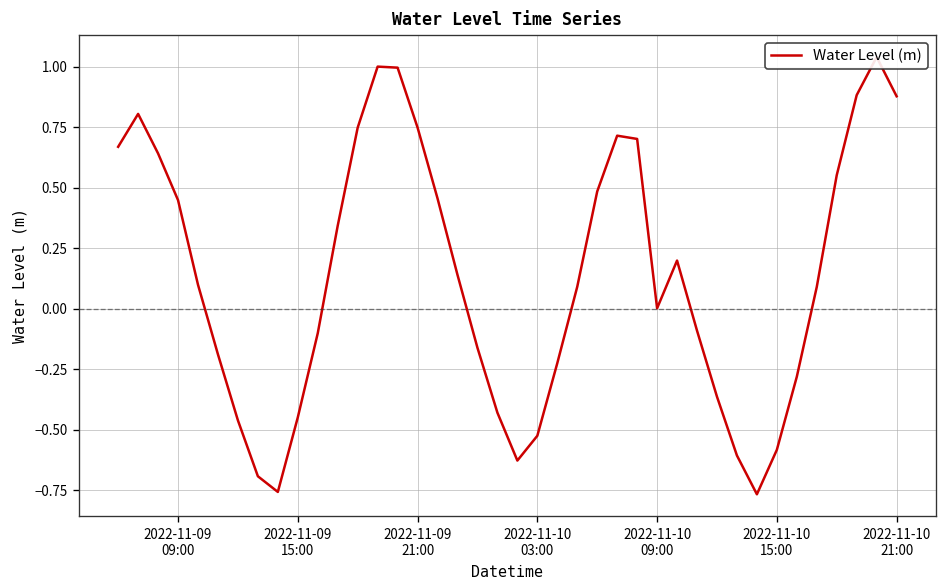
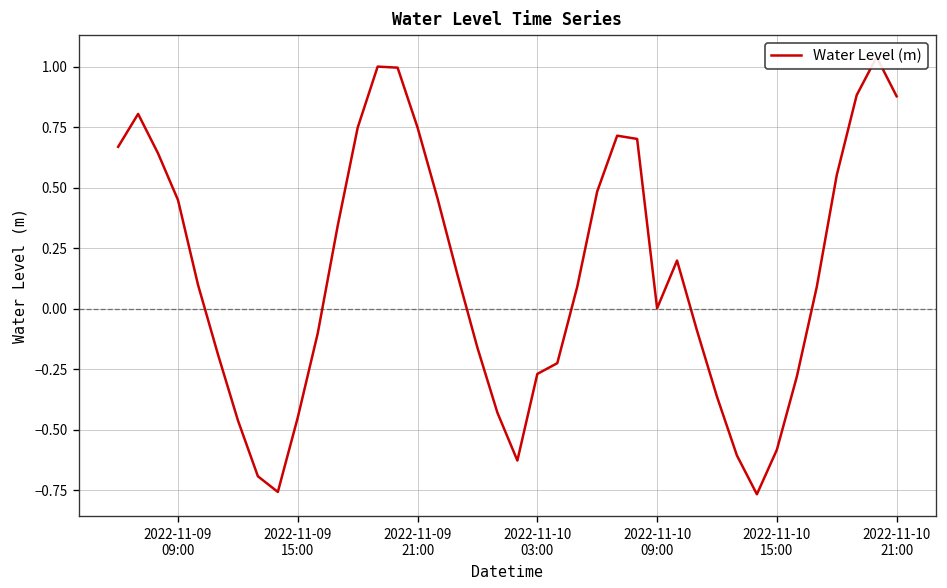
2022-11-10 03:00: -0.53 -> -0.27
